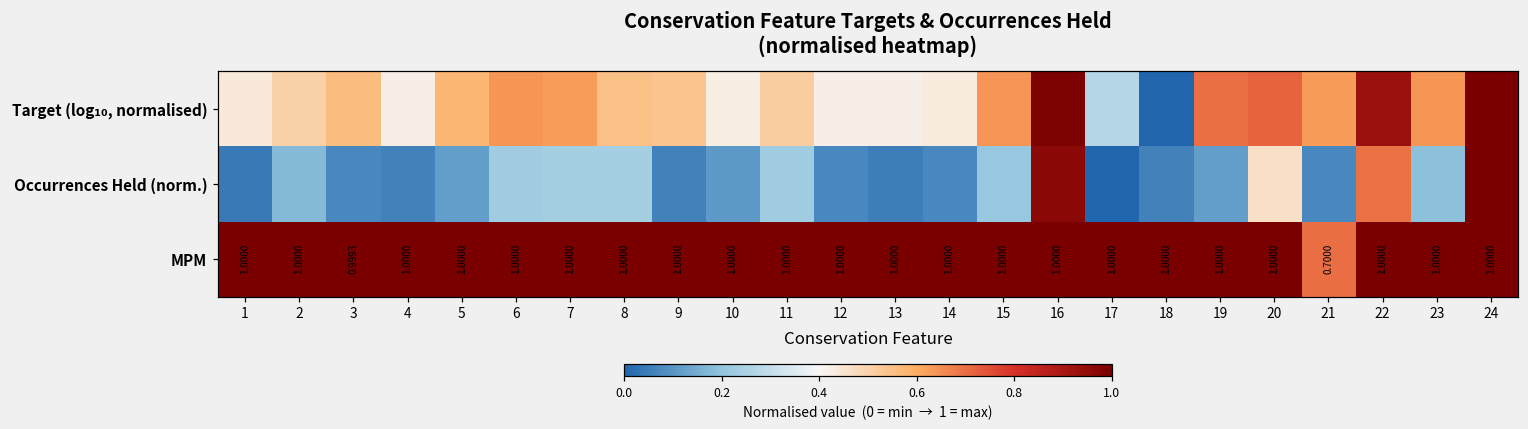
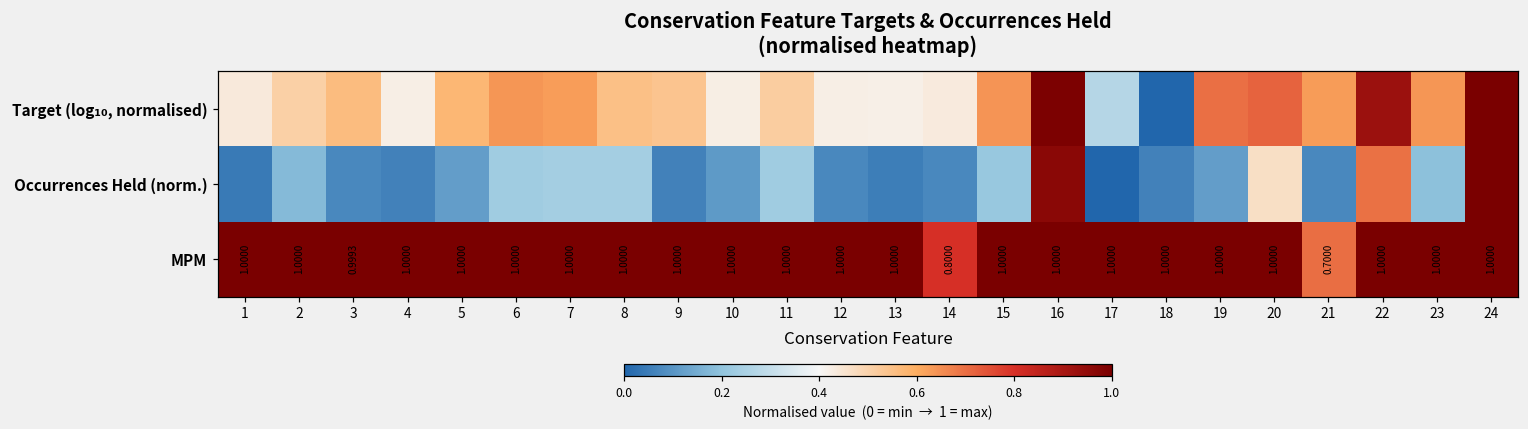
MPM, 14: 1.0000 -> 0.8000
